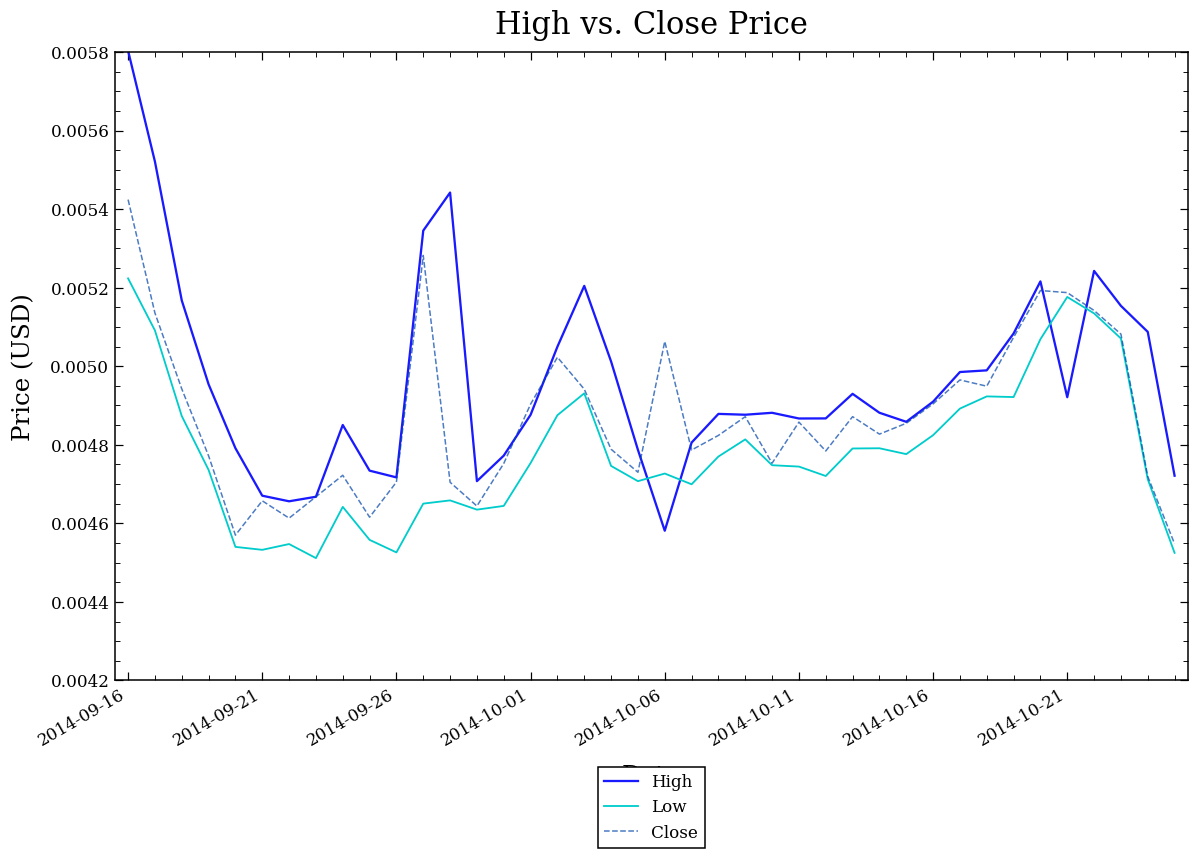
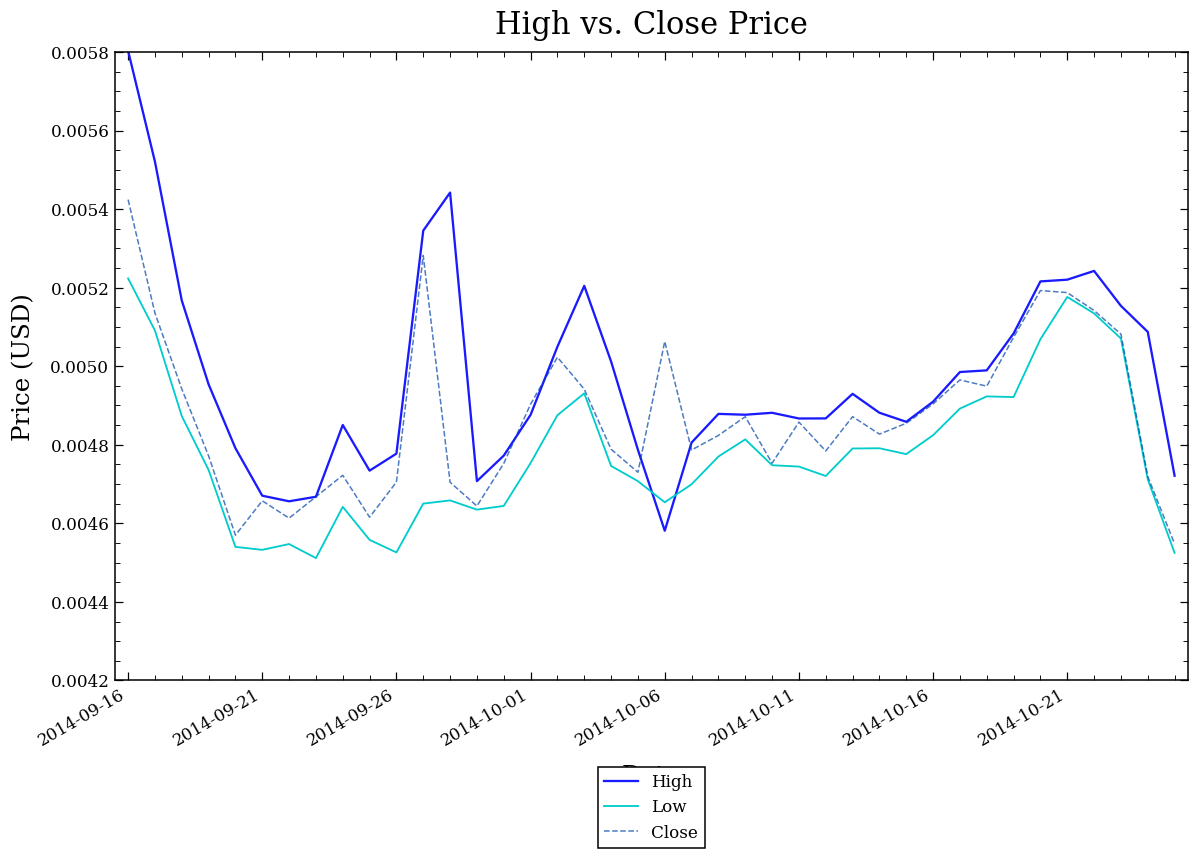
High, 2014-09-26: 0.00472 -> 0.00478
Low, 2014-10-06: 0.00473 -> 0.00465
High, 2014-10-21: 0.00492 -> 0.00522
